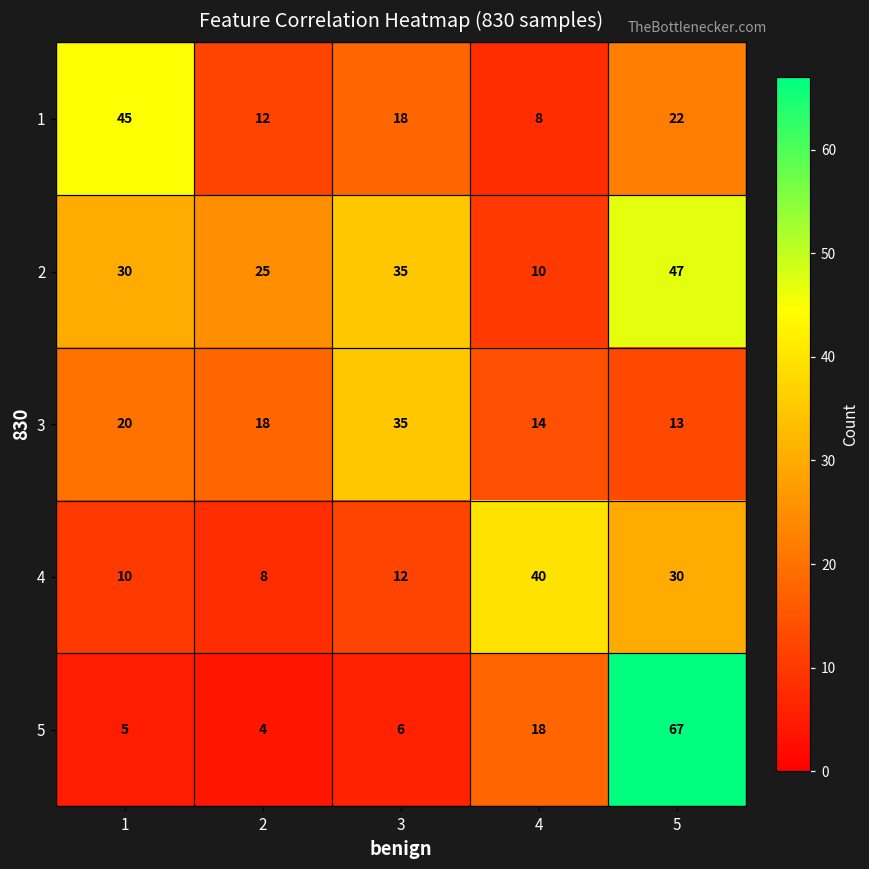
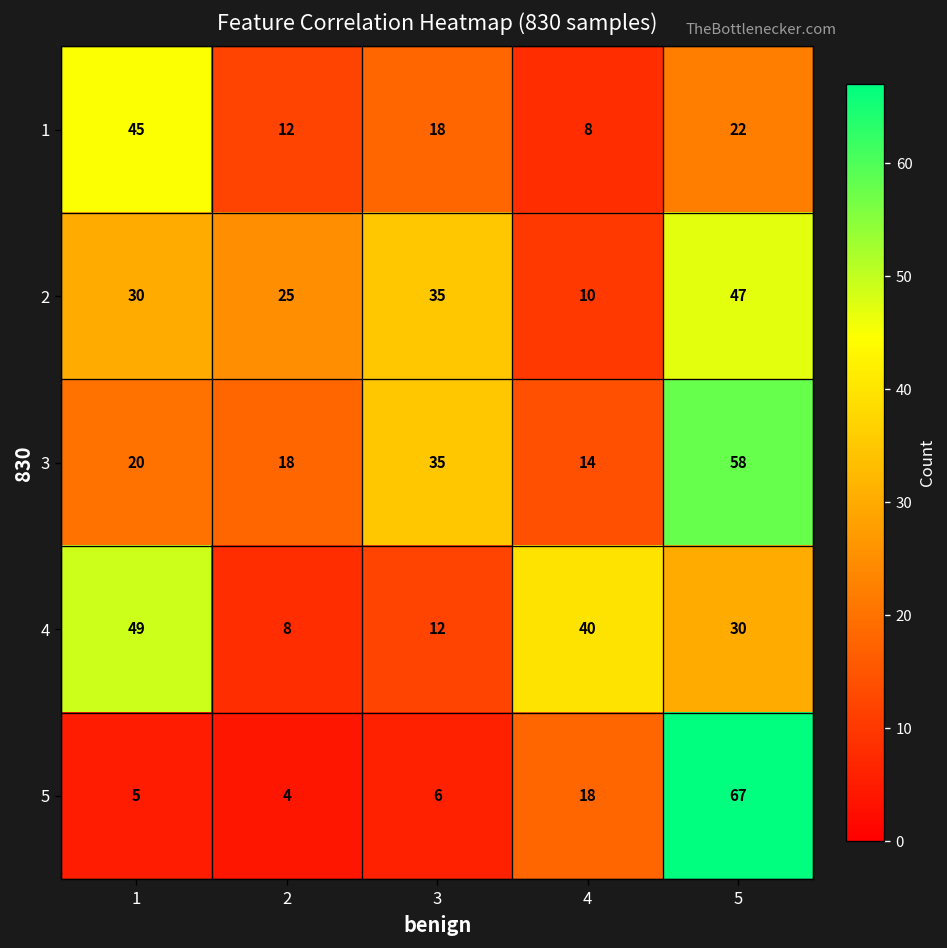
3, 5: 13 -> 58
4, 1: 10 -> 49
